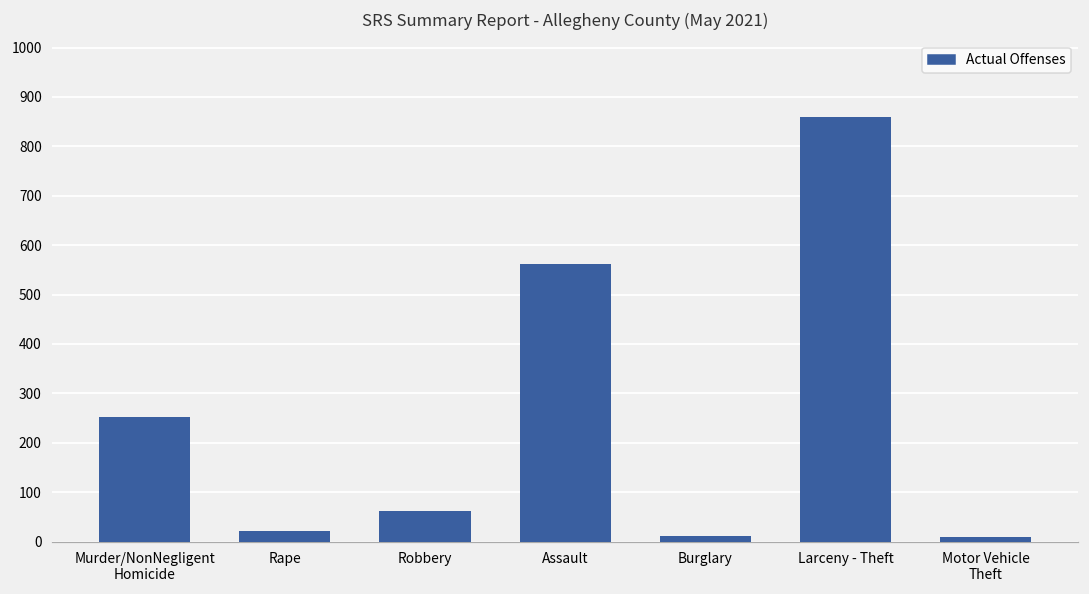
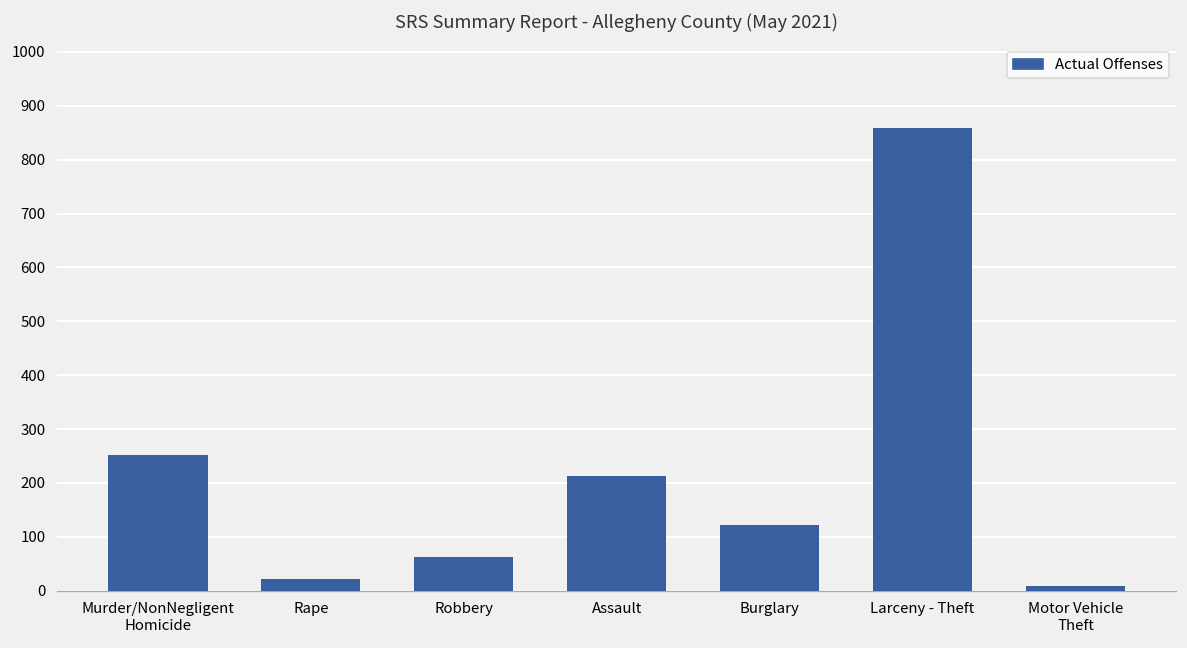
Assault: 560 -> 210
Burglary: 10 -> 120
